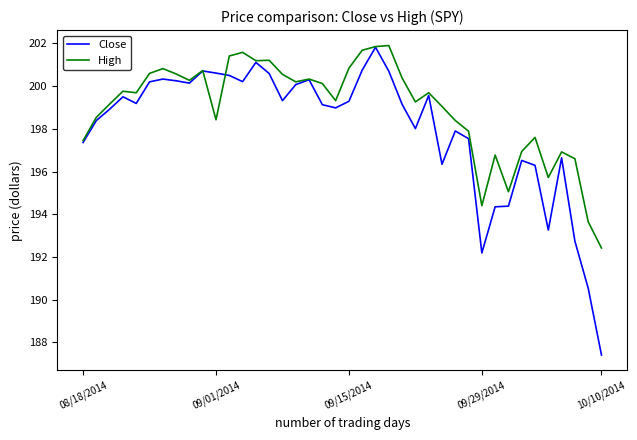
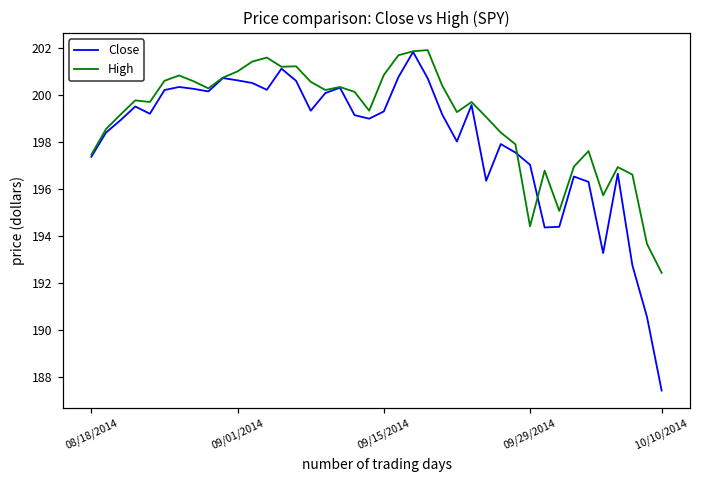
High, 09/01/2014: 198.4 -> 201.0
Close, 09/29/2014: 192.2 -> 197.0
